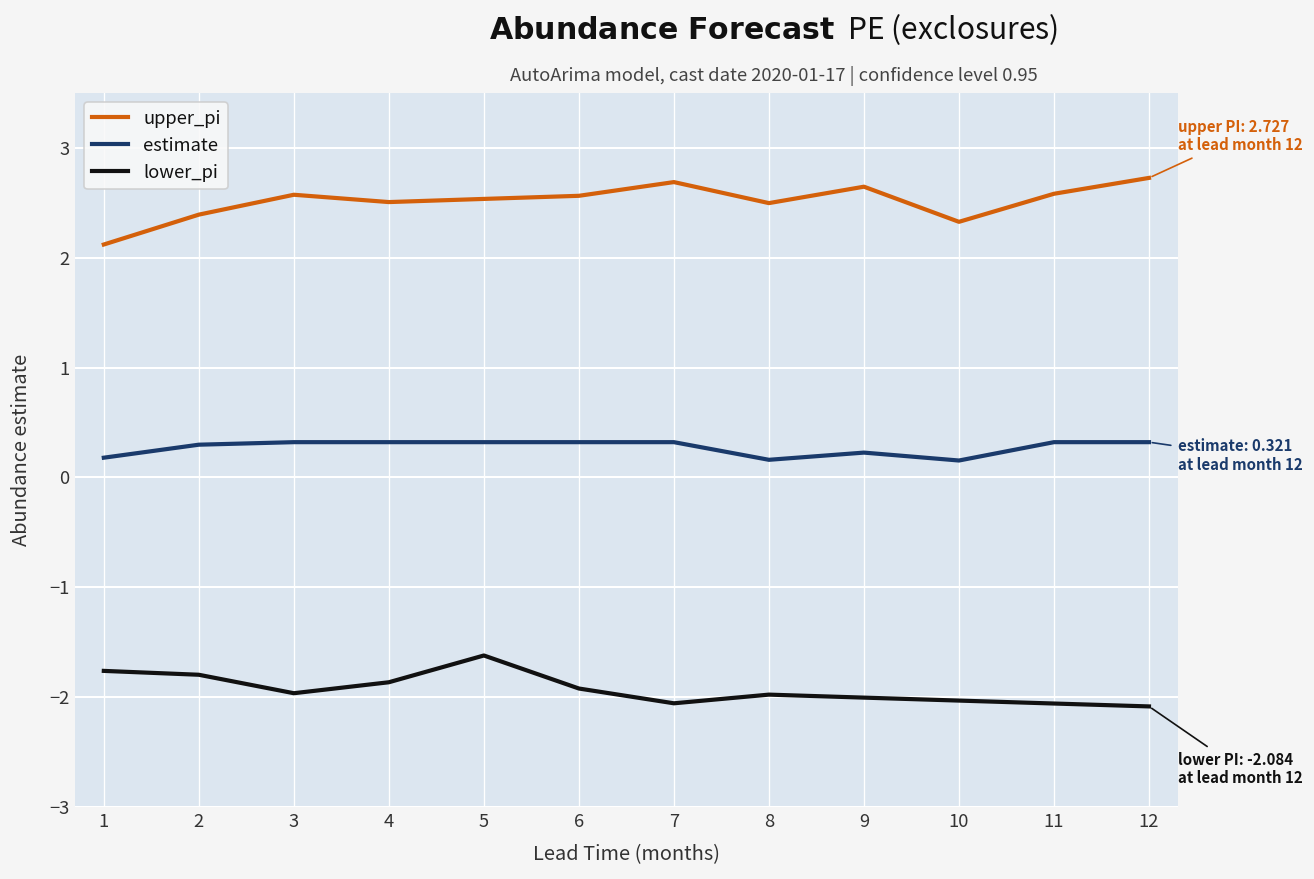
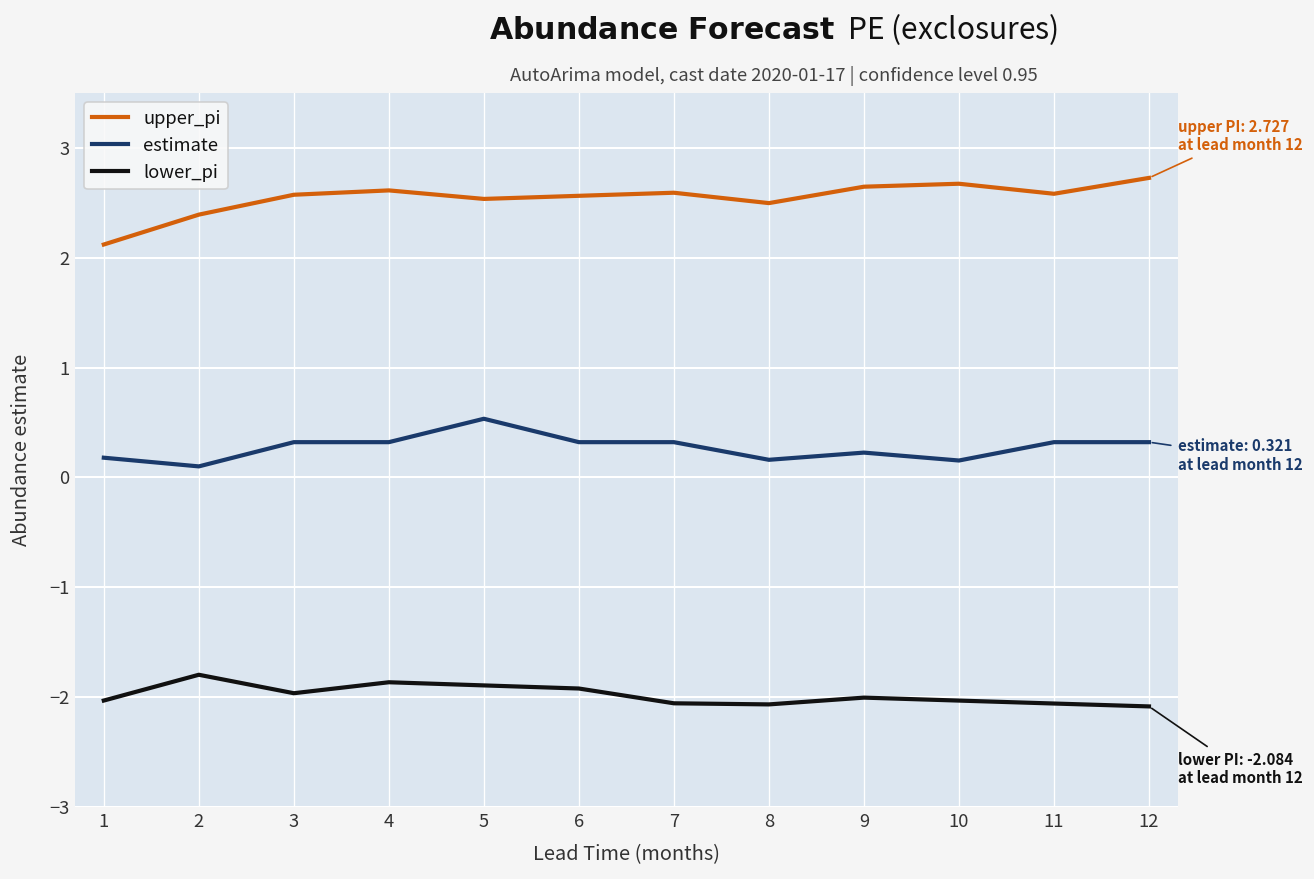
lower_pi, 1: -1.8 -> -2.0
estimate, 2: 0.3 -> 0.1
upper_pi, 4: 2.5 -> 2.6
estimate, 5: 0.3 -> 0.5
lower_pi, 5: -1.6 -> -1.9
upper_pi, 7: 2.7 -> 2.6
lower_pi, 8: -2.0 -> -2.1
upper_pi, 10: 2.3 -> 2.7
